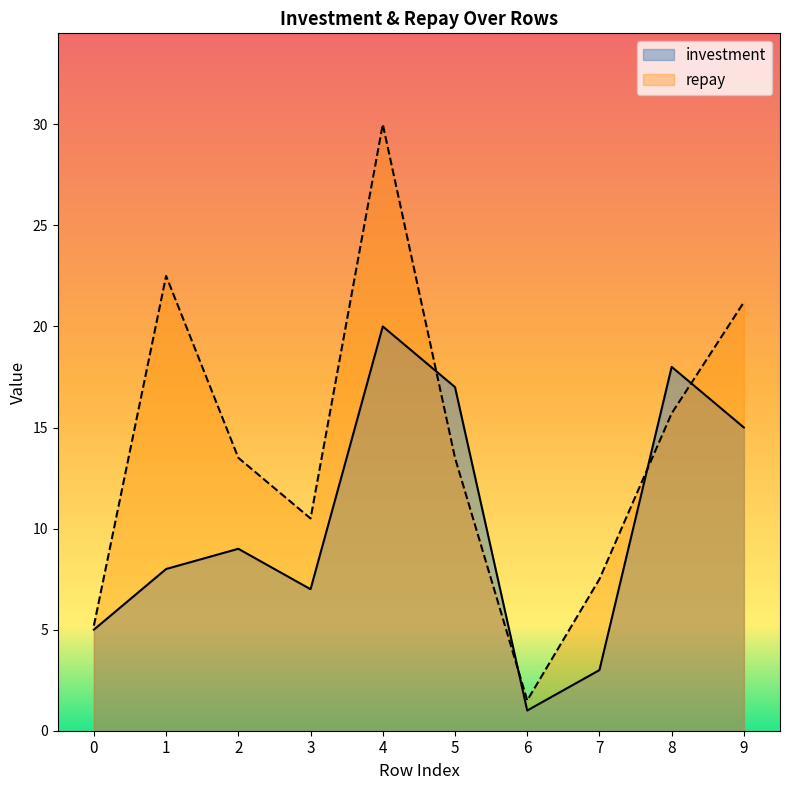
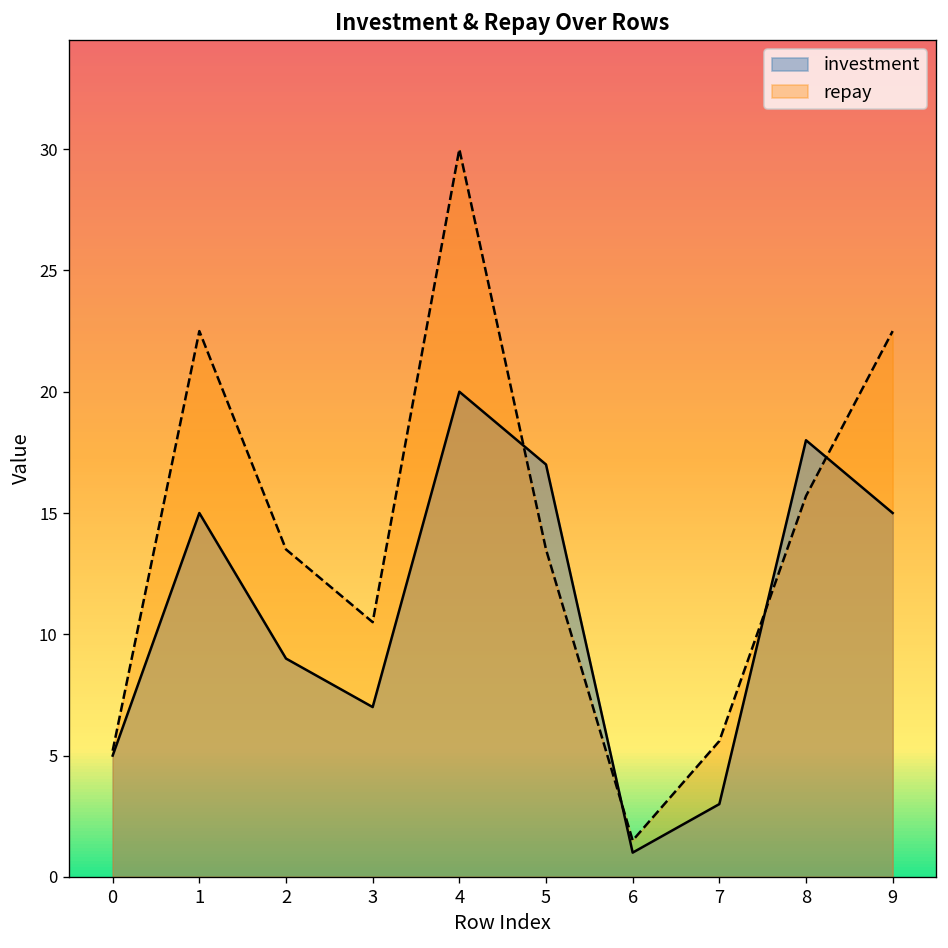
investment, 1: 8 -> 15
repay, 7: 7.5 -> 5.6
repay, 9: 21.2 -> 22.5
